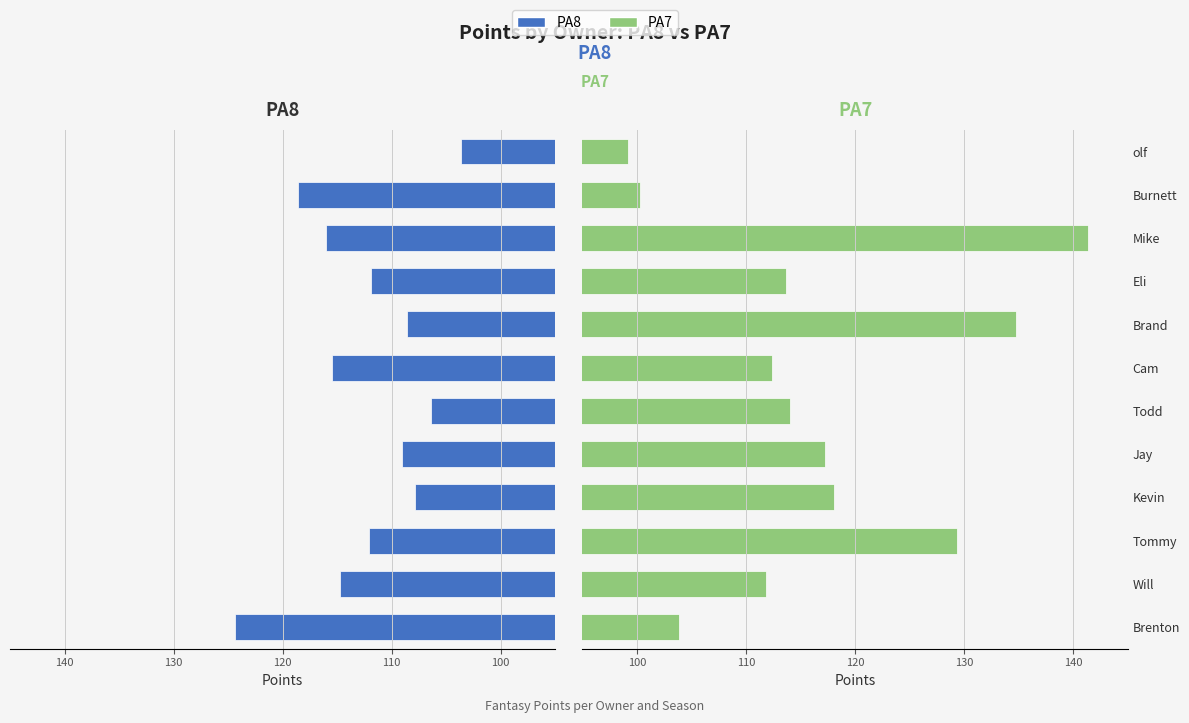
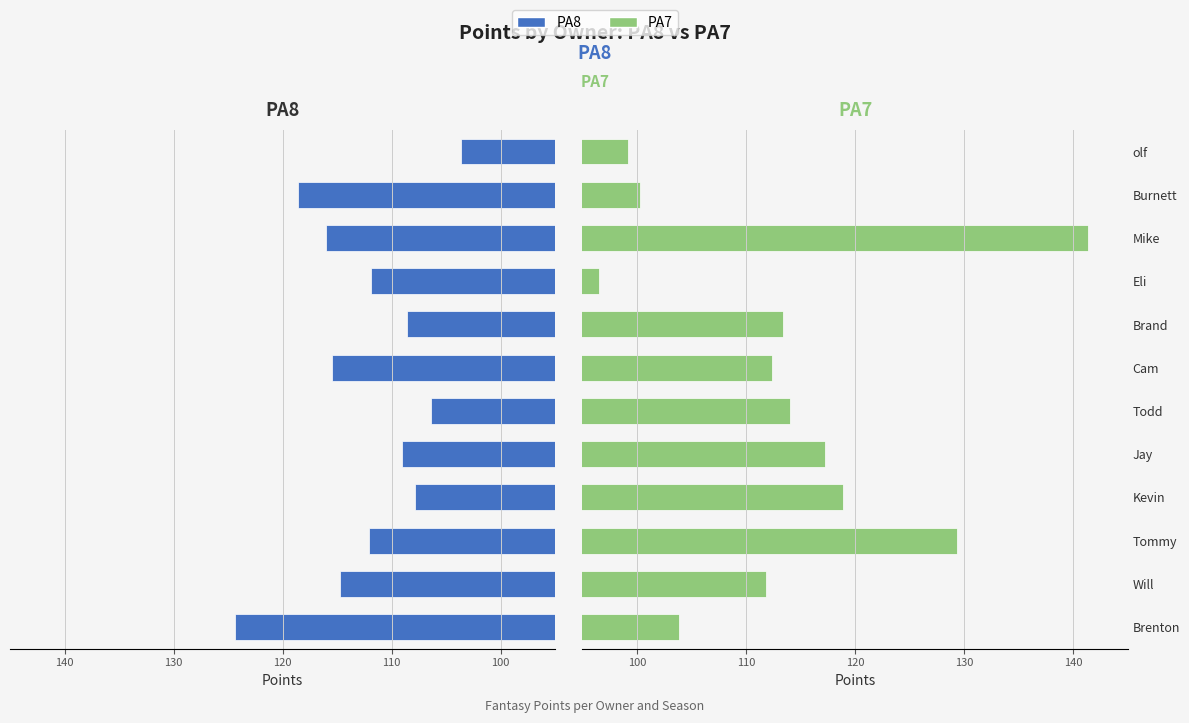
PA7, Eli: 113.6 -> 96.5
PA7, Brand: 134.8 -> 113.4
PA7, Kevin: 118.1 -> 118.9
